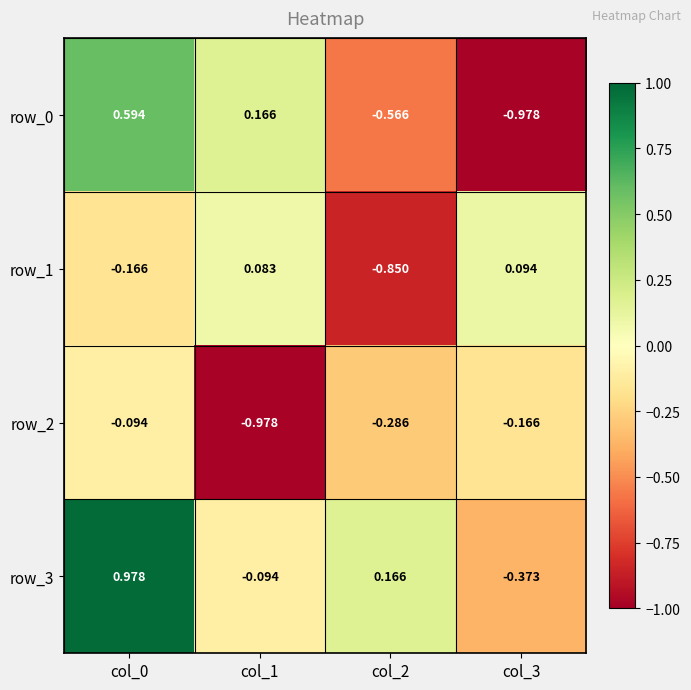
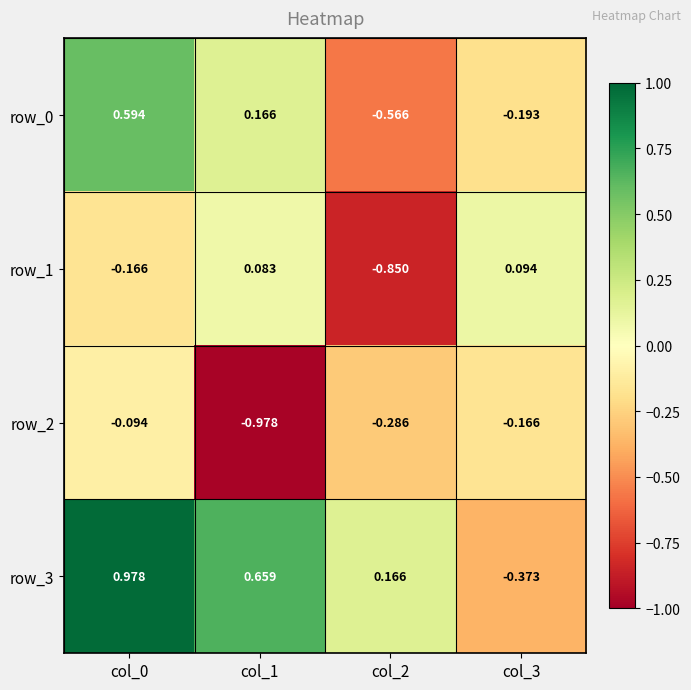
row_0, col_3: -0.978 -> -0.193
row_3, col_1: -0.094 -> 0.659
